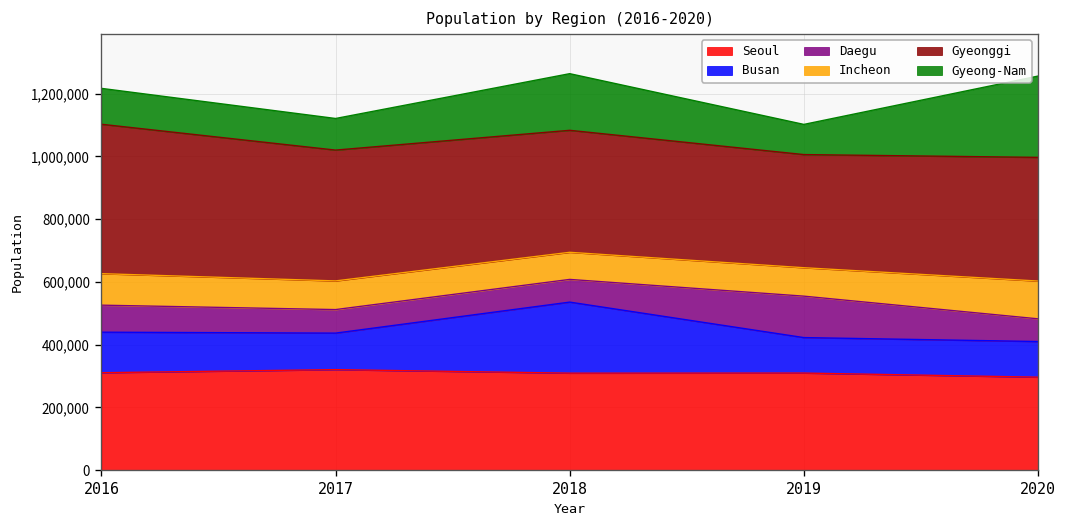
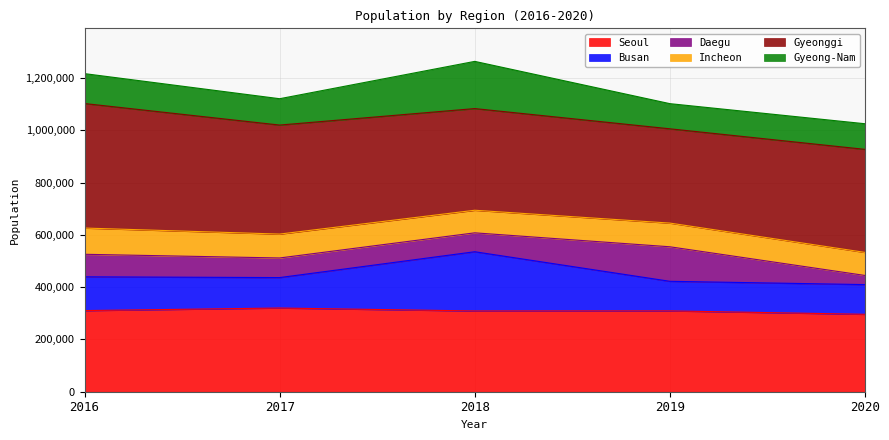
Daegu, 2020: 70,000 -> 30,000
Incheon, 2020: 120,000 -> 90,000
Gyeong-Nam, 2020: 260,000 -> 100,000
